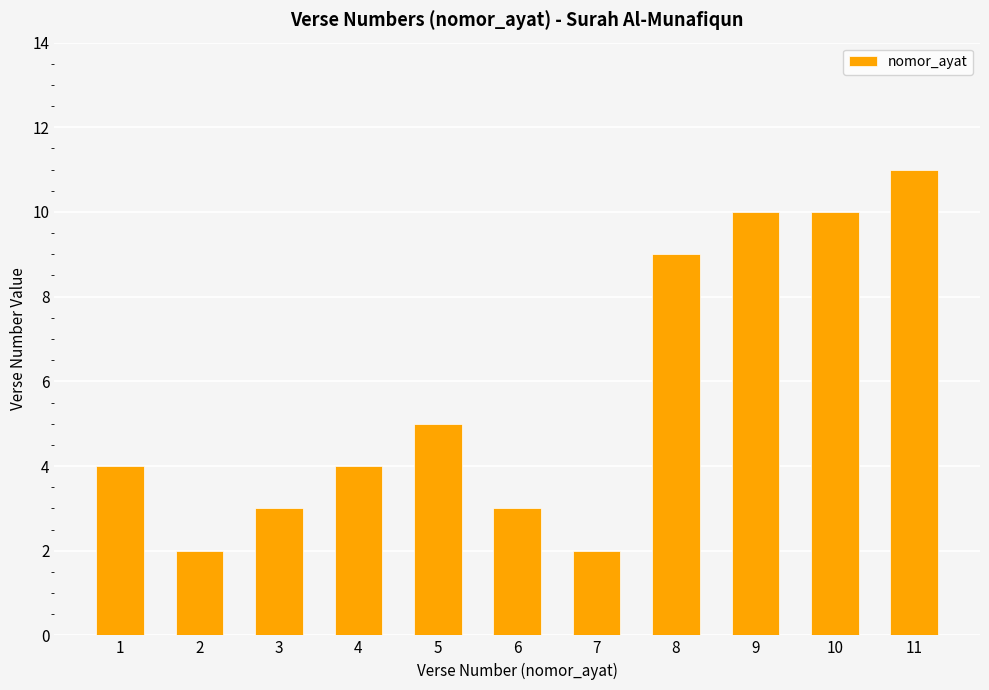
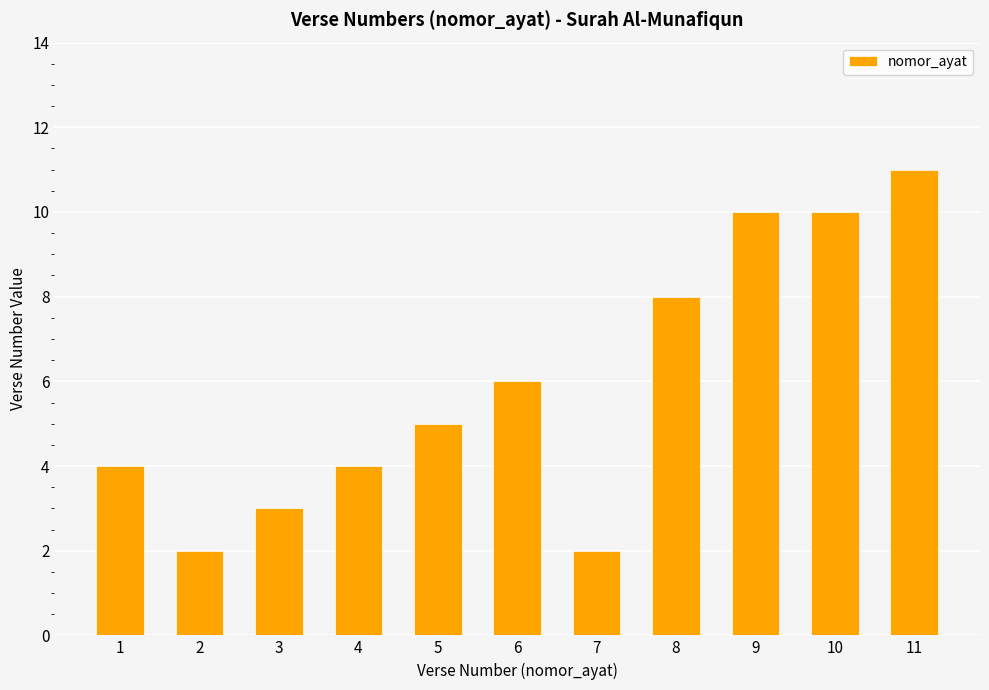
6: 3 -> 6
8: 9 -> 8
